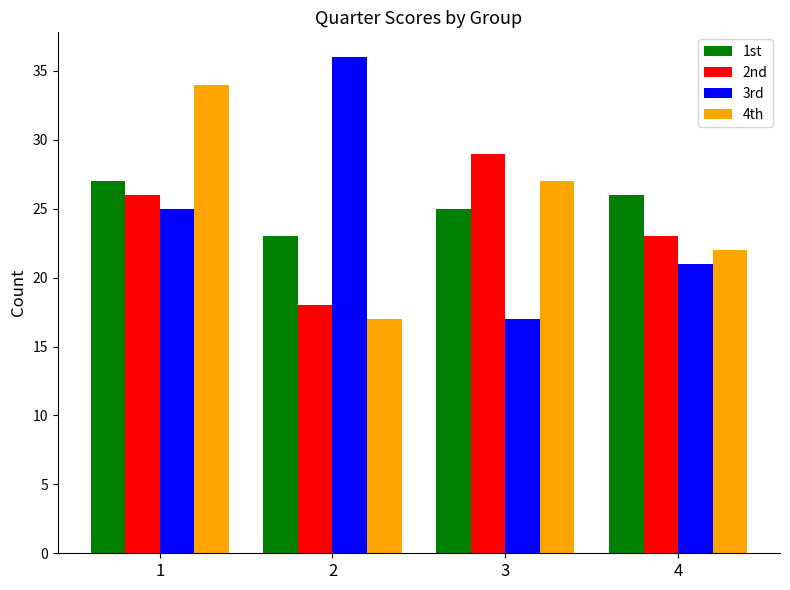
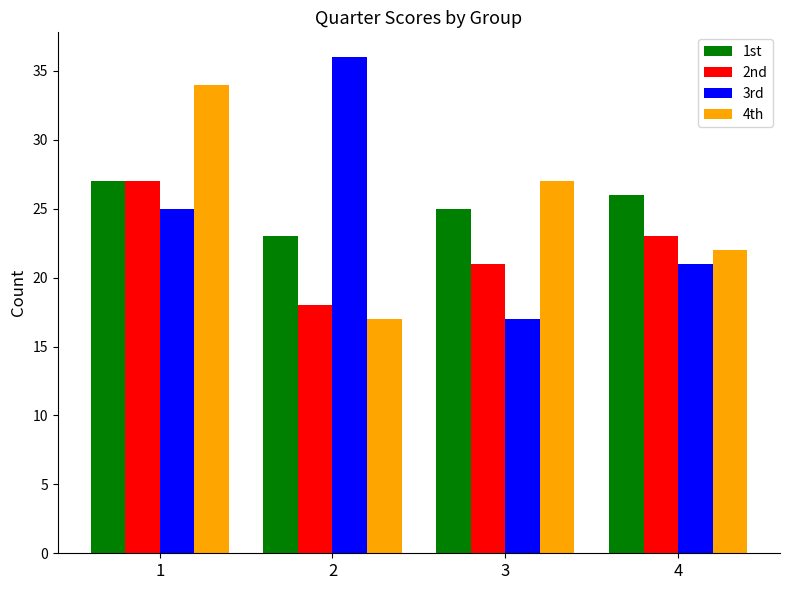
2nd, 1: 26 -> 27
2nd, 3: 29 -> 21
